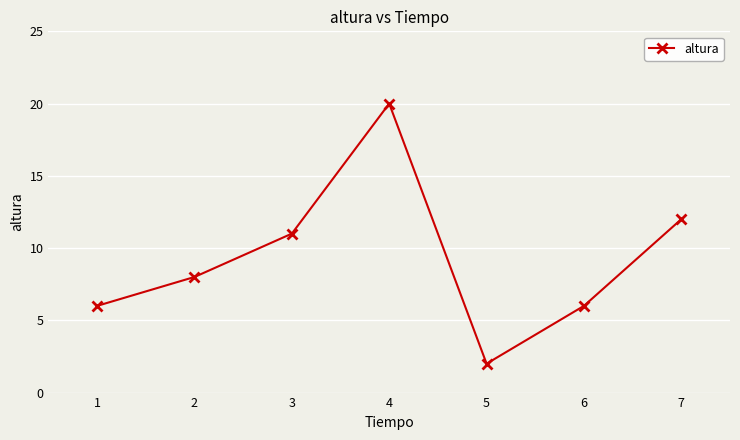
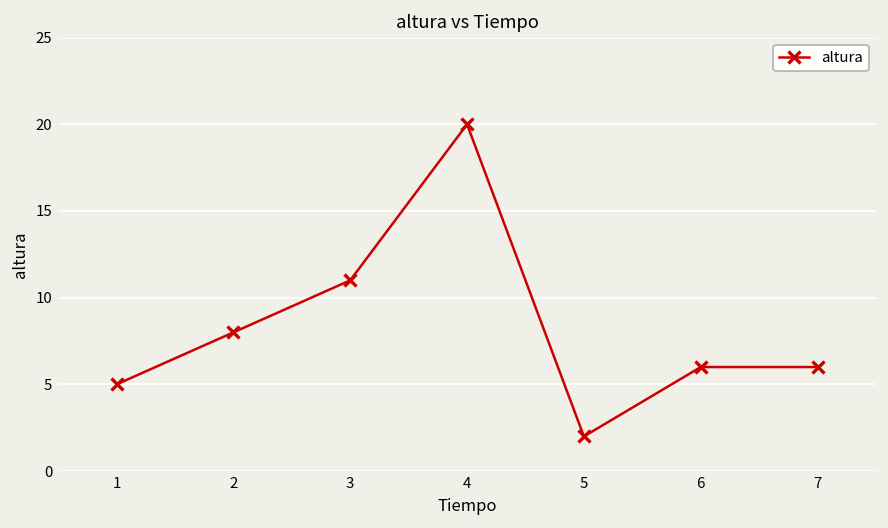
1: 6 -> 5
7: 12 -> 6
